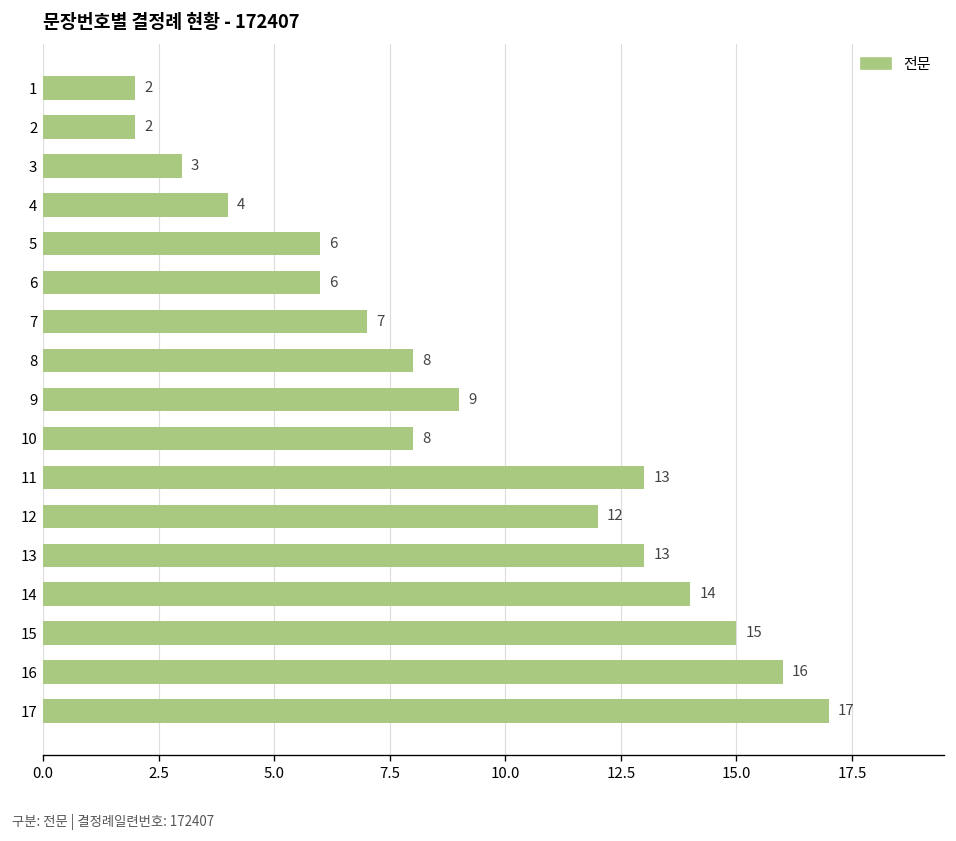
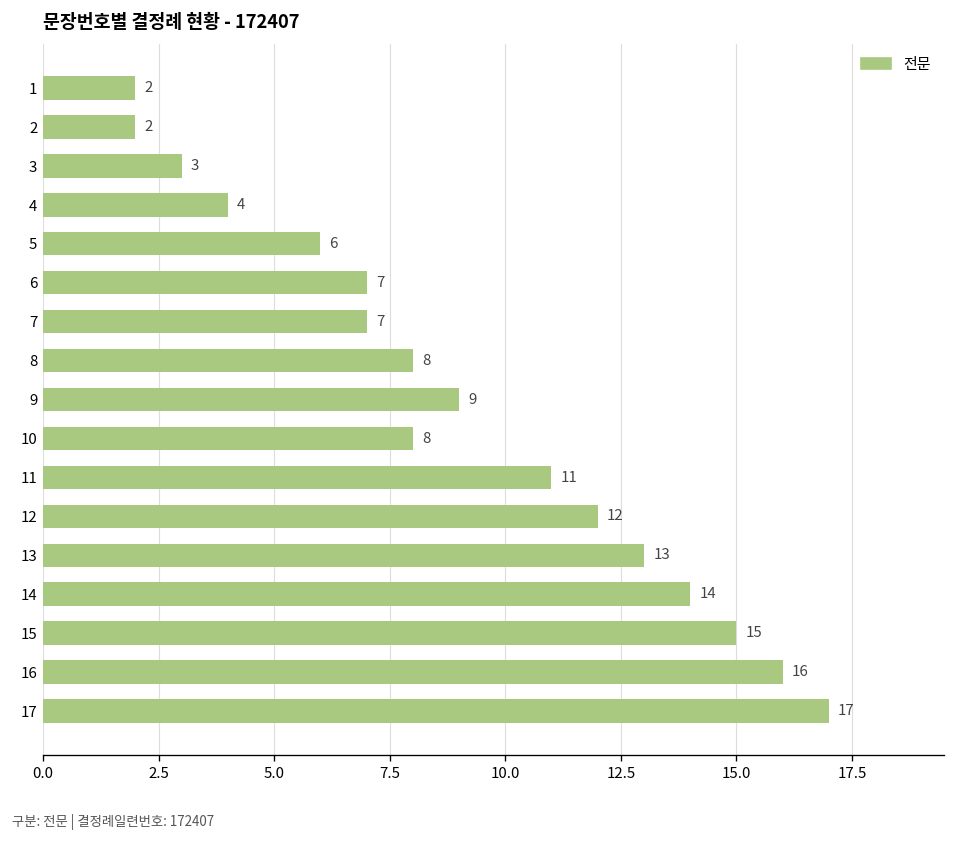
6: 6 -> 7
11: 13 -> 11
